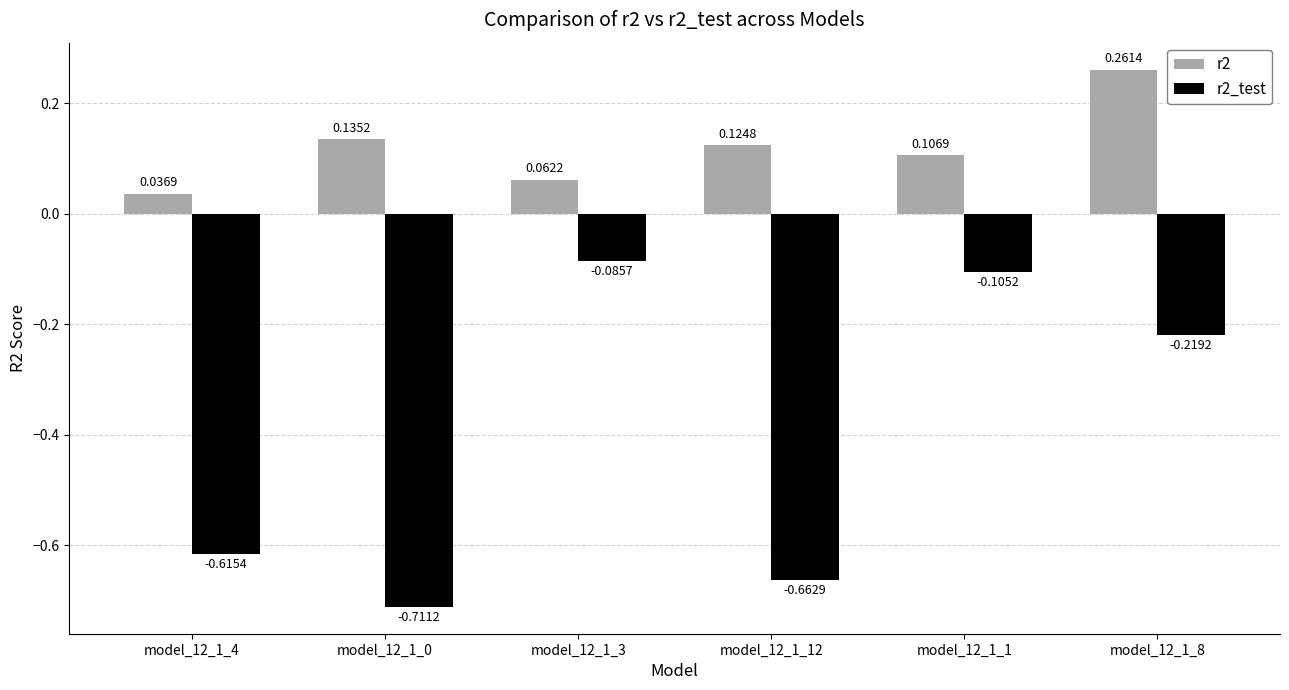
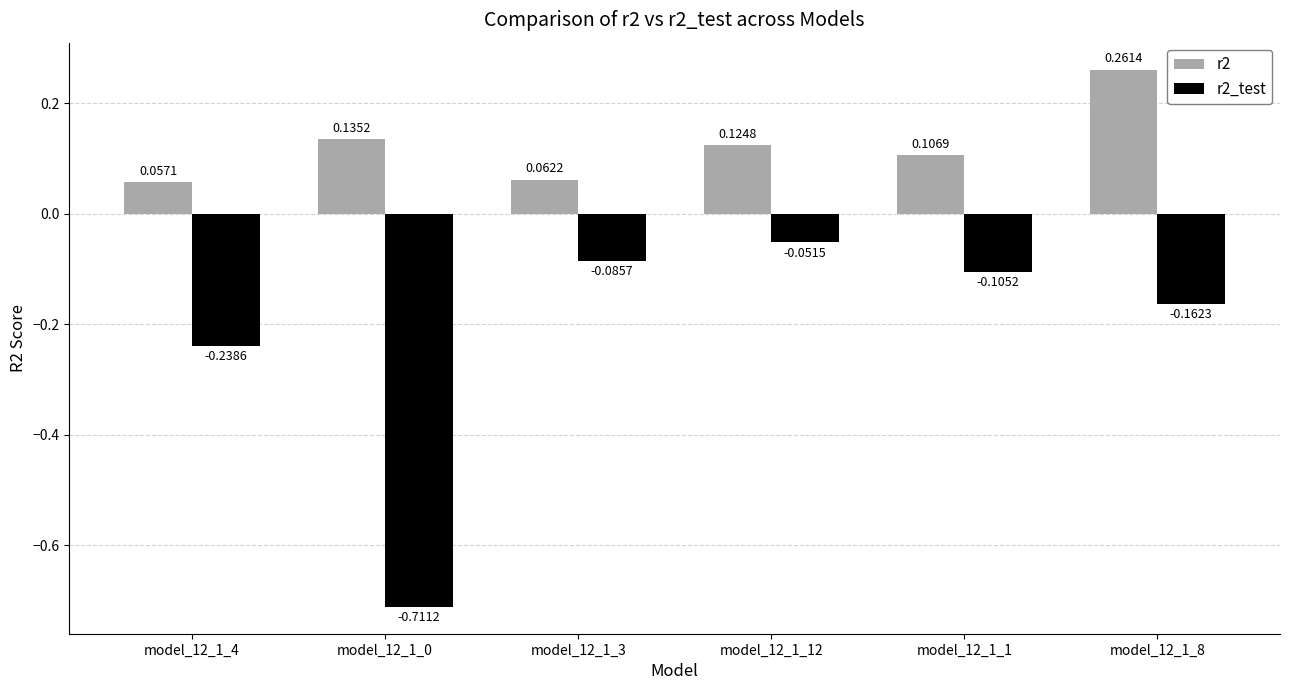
r2, model_12_1_4: 0.0369 -> 0.0571
r2_test, model_12_1_4: -0.6154 -> -0.2386
r2_test, model_12_1_12: -0.6629 -> -0.0515
r2_test, model_12_1_8: -0.2192 -> -0.1623
